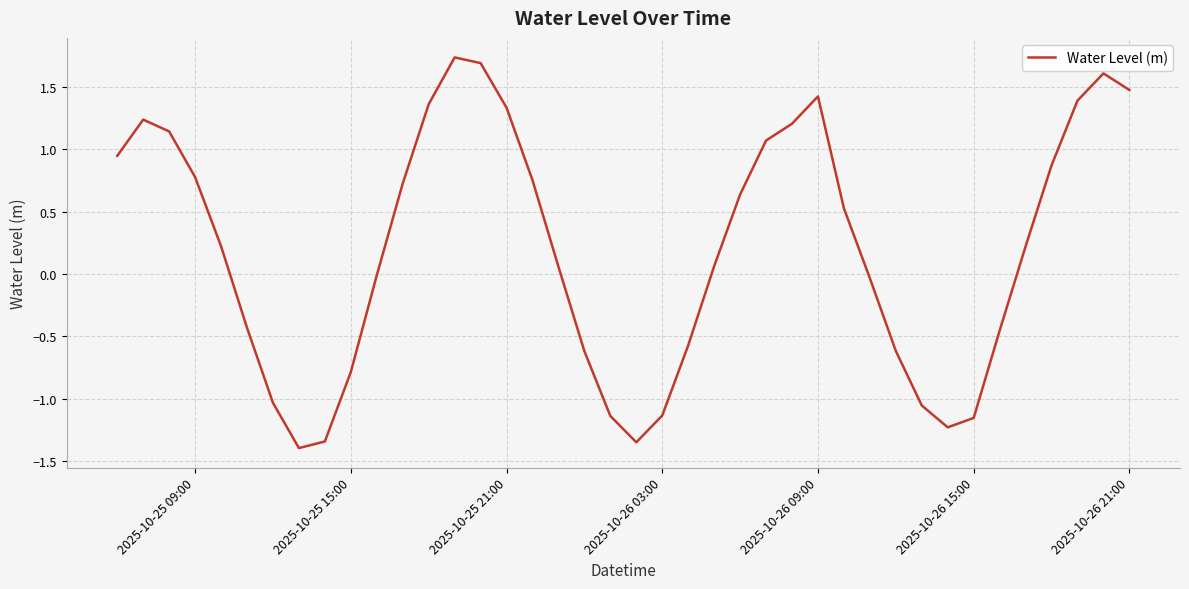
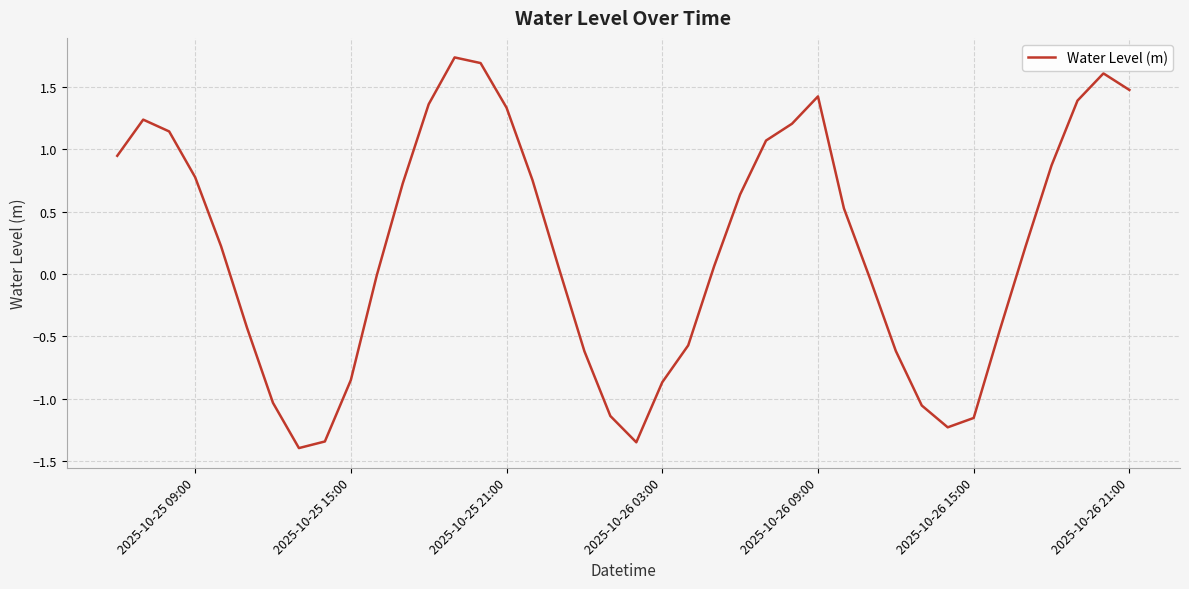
2025-10-25 15:00: -0.79 -> -0.85
2025-10-26 03:00: -1.14 -> -0.87
